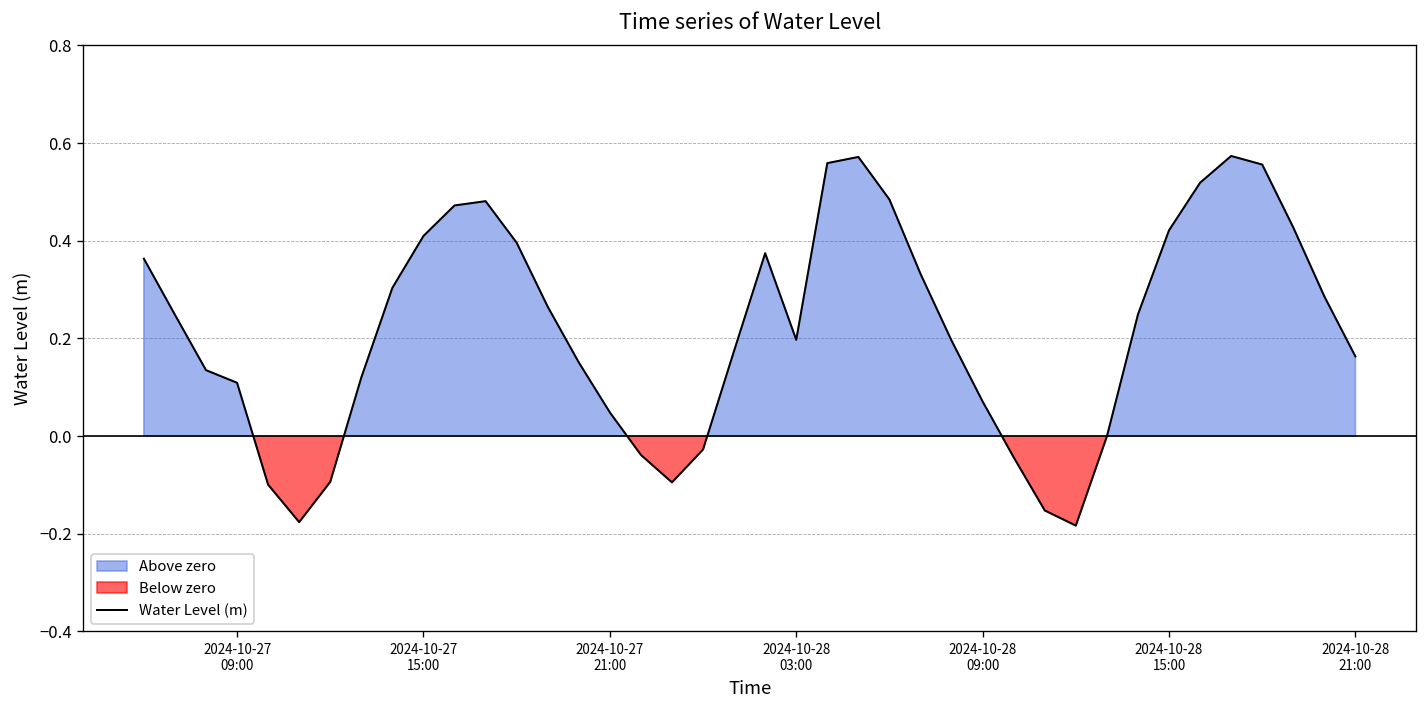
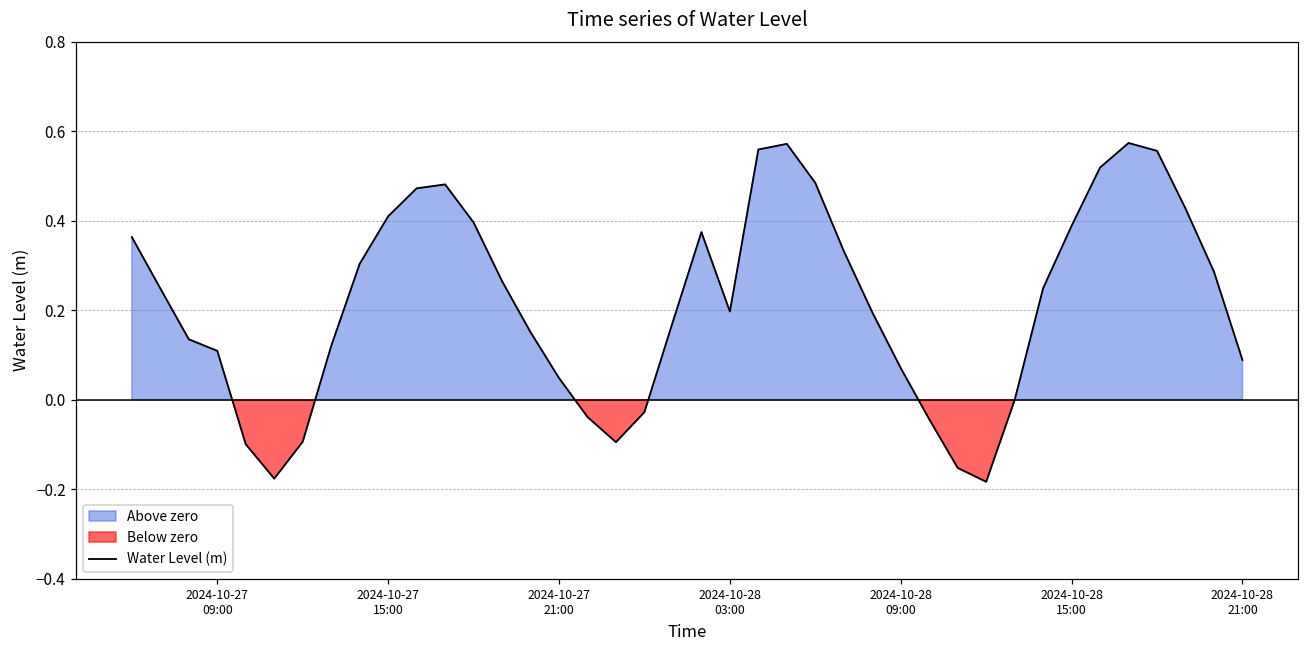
2024-10-28 15:00: 0.42 -> 0.39
2024-10-28 21:00: 0.16 -> 0.09
